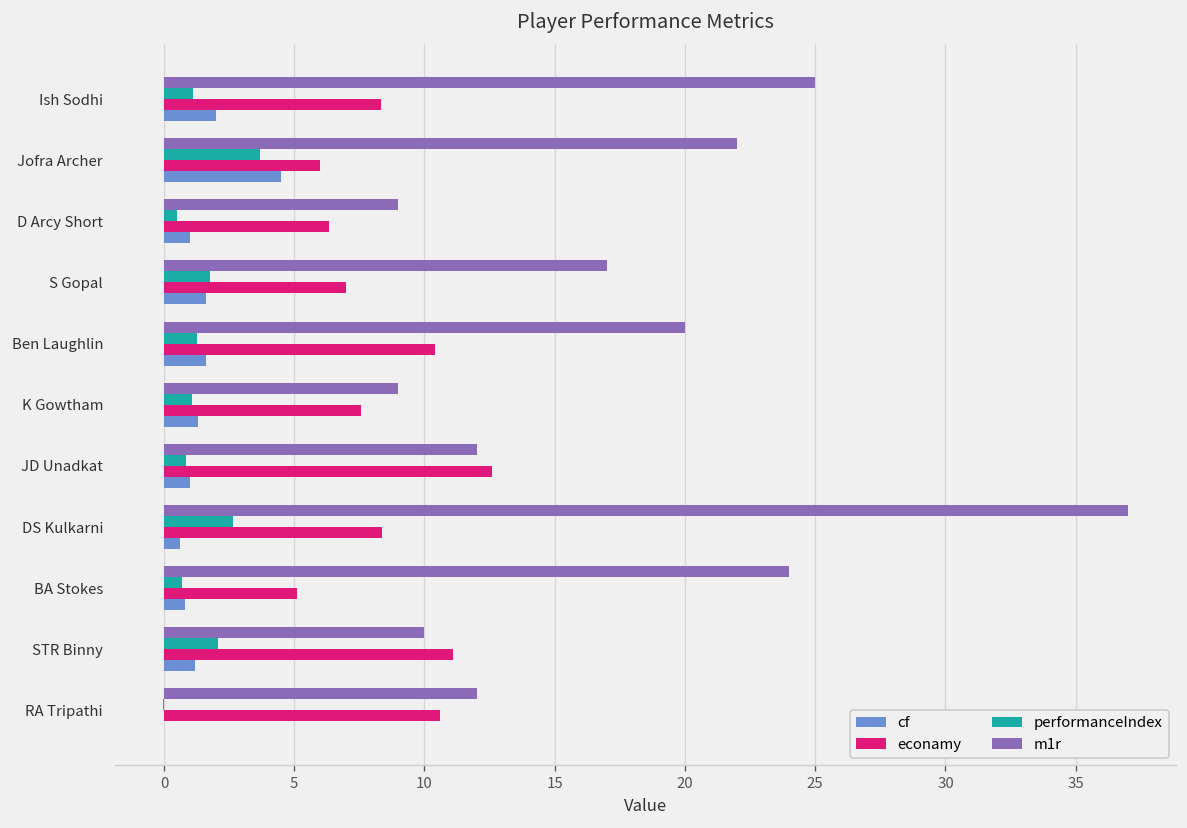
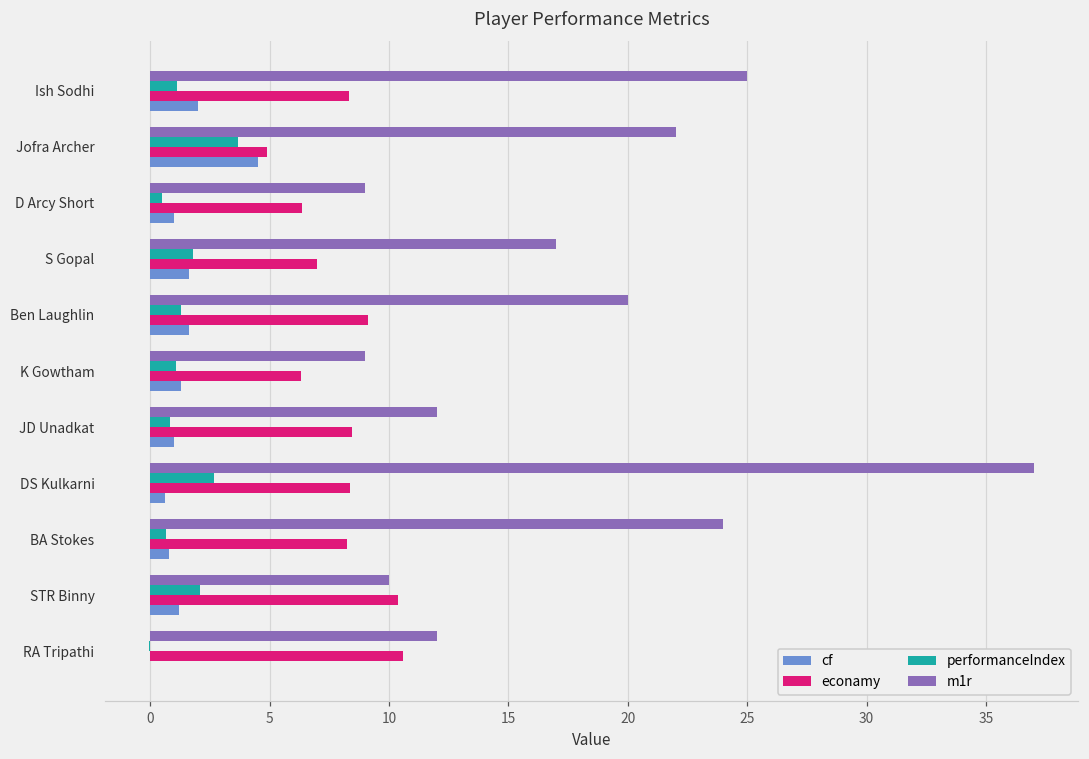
econamy, Jofra Archer: 6.0 -> 4.9
econamy, Ben Laughlin: 10.4 -> 9.1
econamy, K Gowtham: 7.6 -> 6.3
econamy, JD Unadkat: 12.6 -> 8.5
econamy, BA Stokes: 5.1 -> 8.2
econamy, STR Binny: 11.1 -> 10.4
